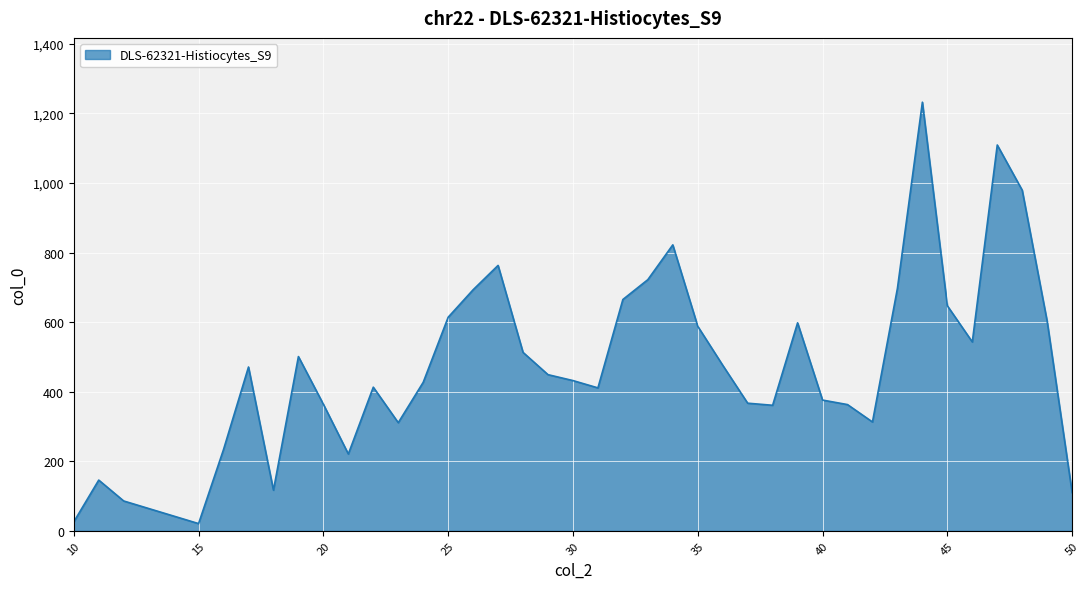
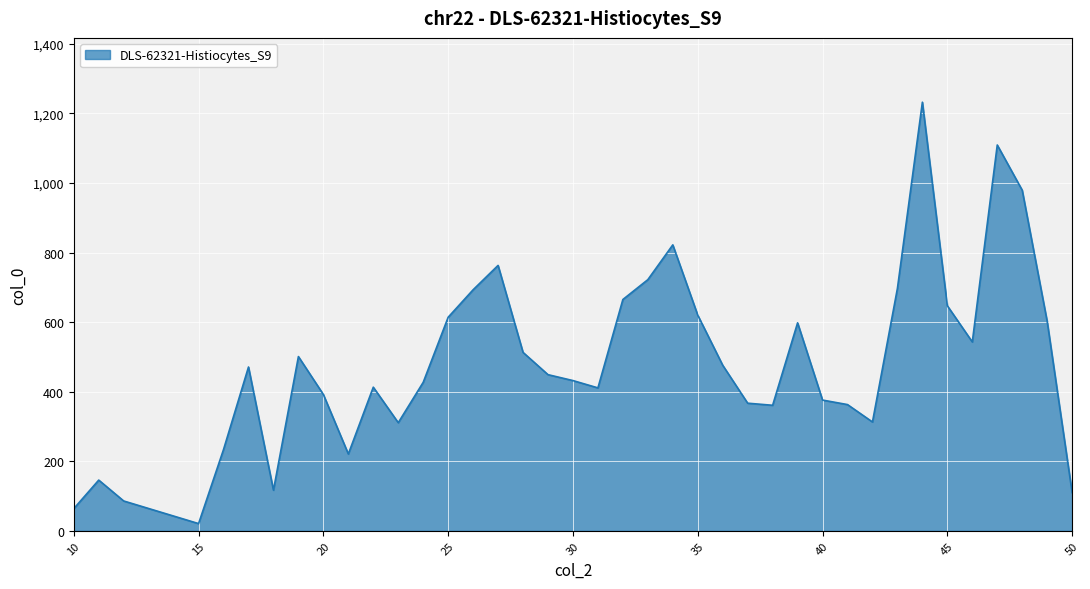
10: 30 -> 60
20: 360 -> 390
35: 590 -> 620
